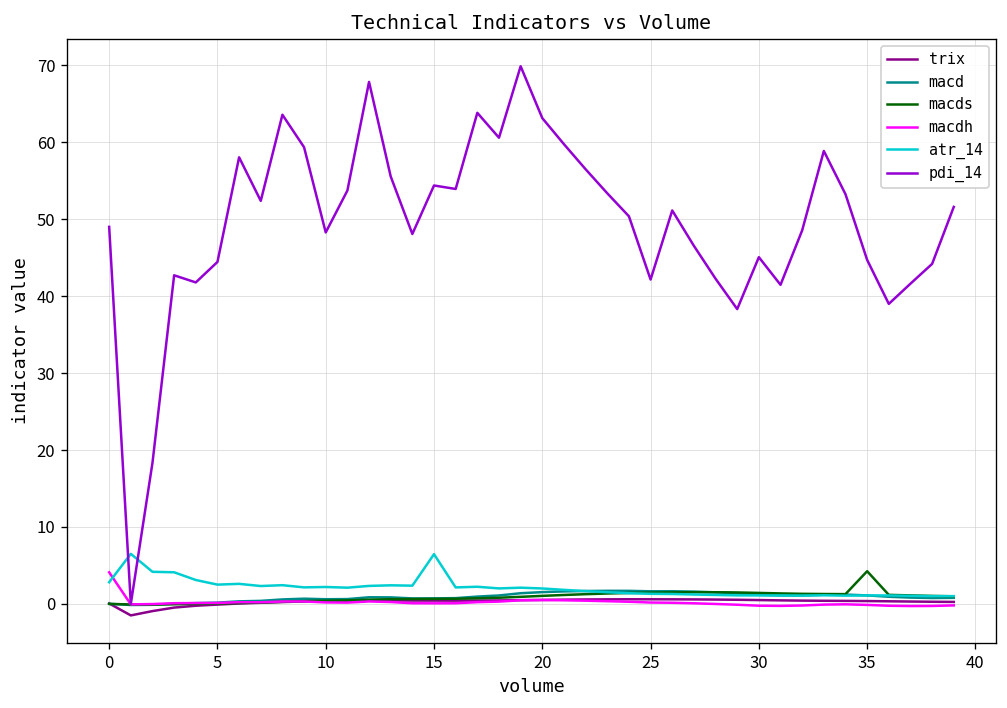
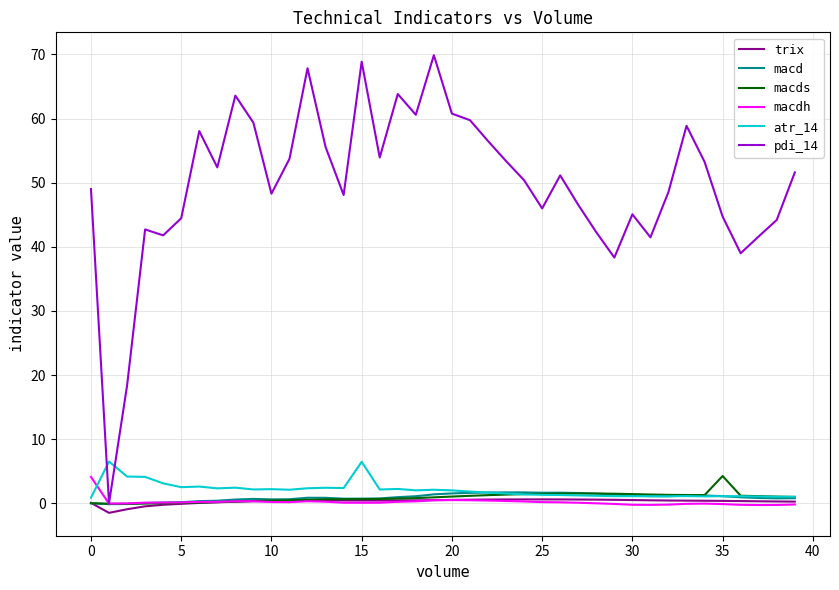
atr_14, 0: 3 -> 1
pdi_14, 15: 54 -> 69
pdi_14, 20: 63 -> 61
pdi_14, 25: 42 -> 46
